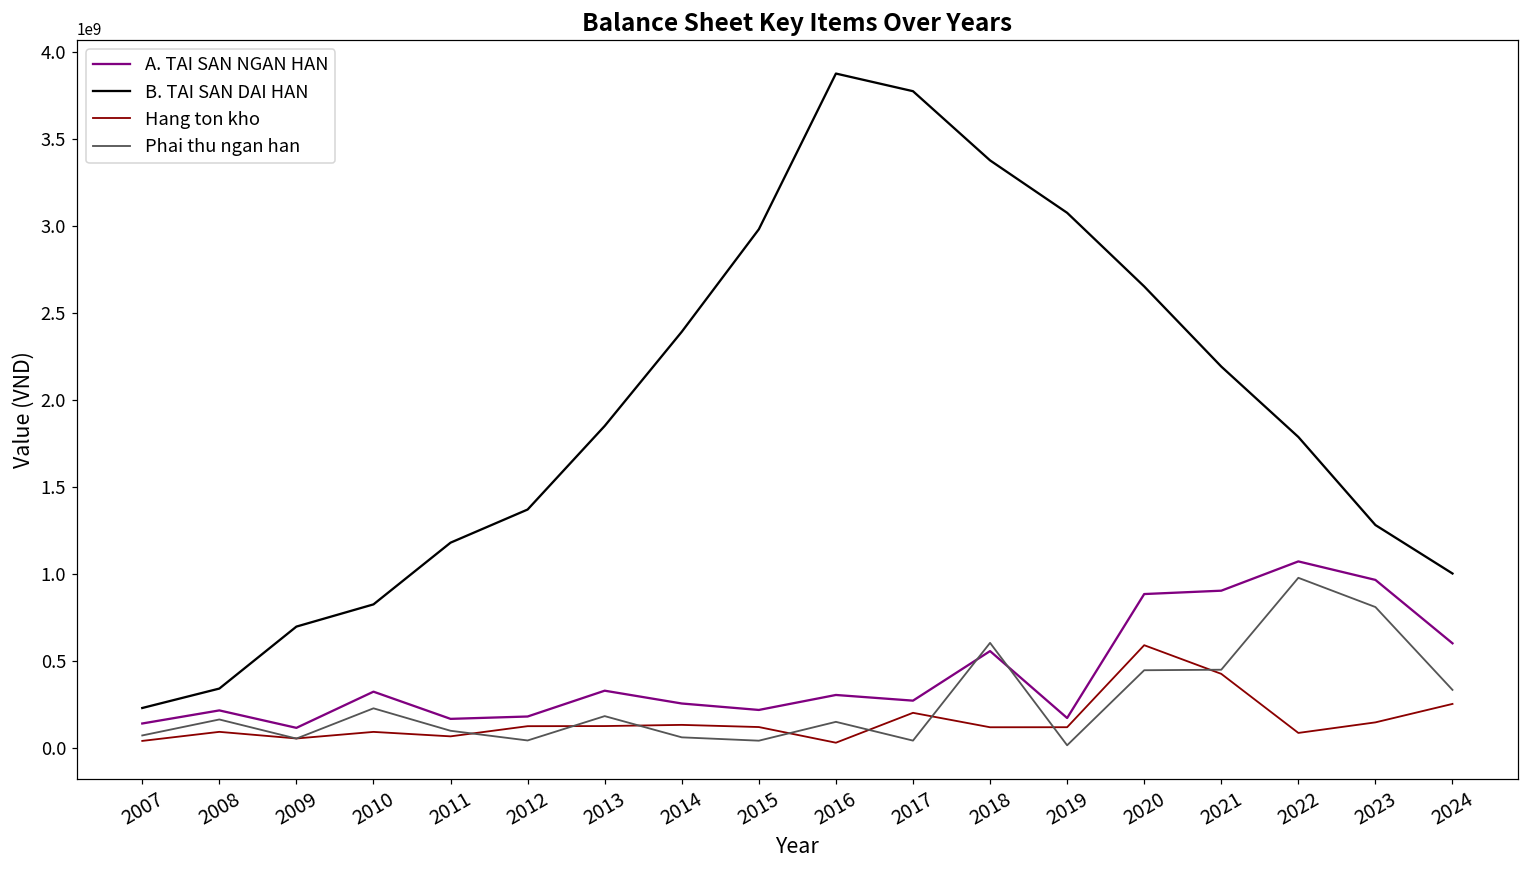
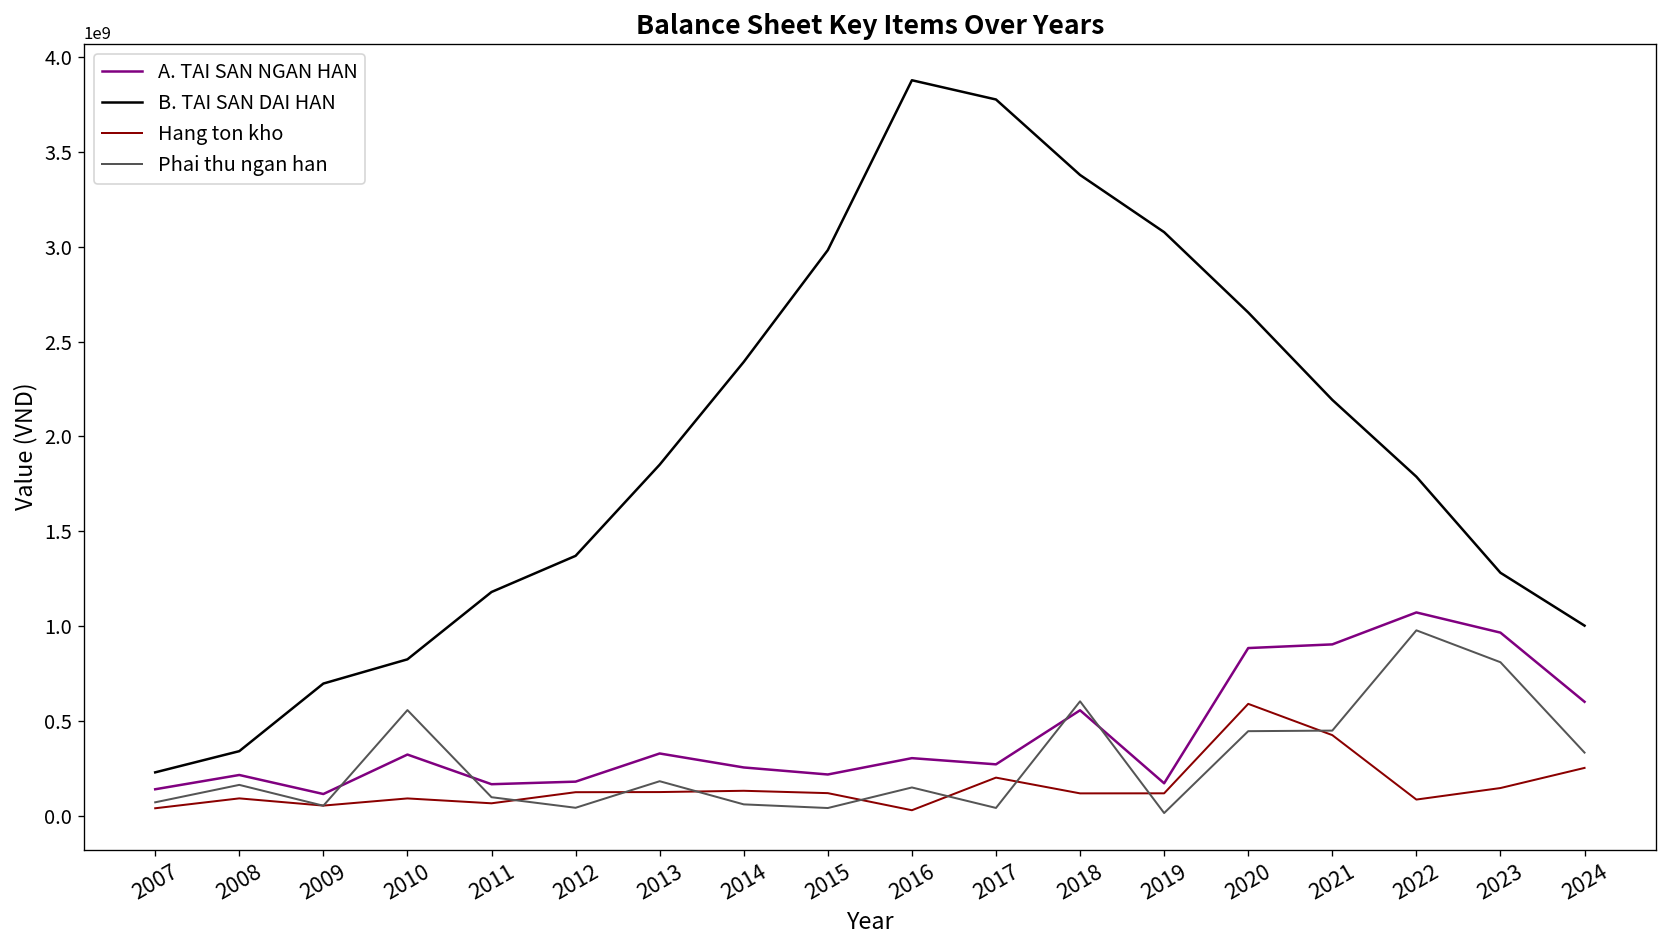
Phai thu ngan han, 2010: 230000000 -> 560000000
